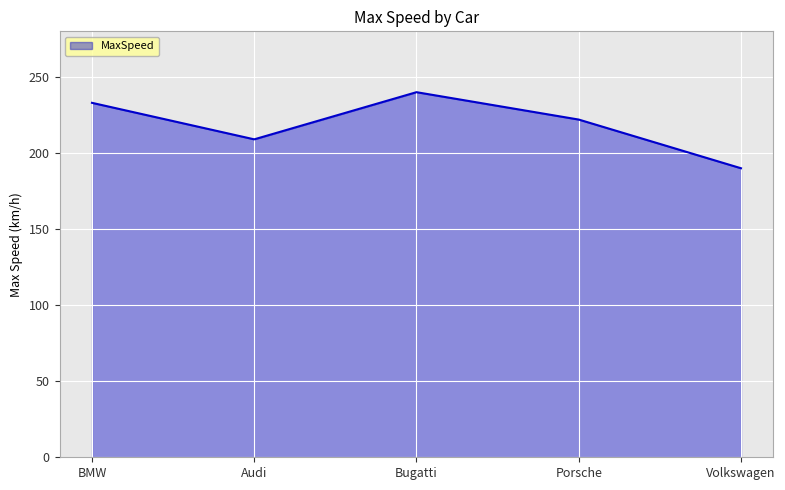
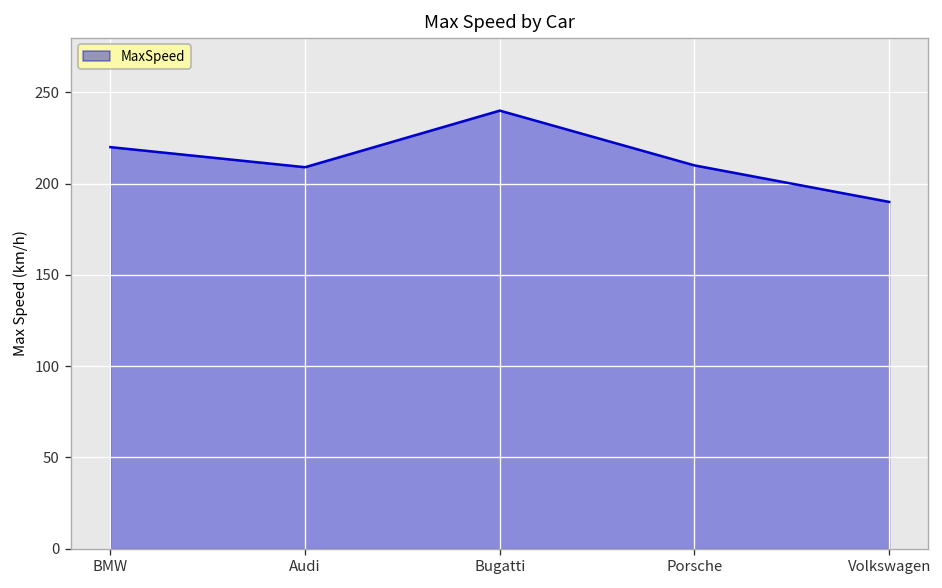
BMW: 233 -> 220
Porsche: 222 -> 210
